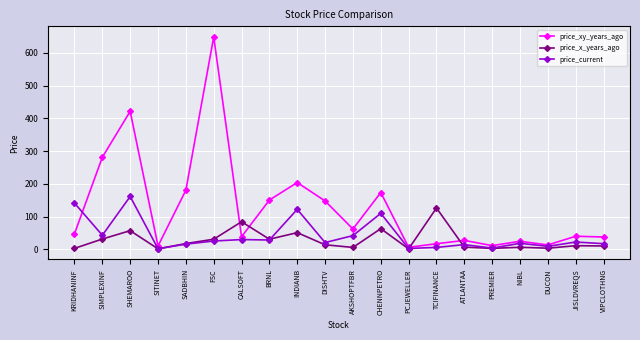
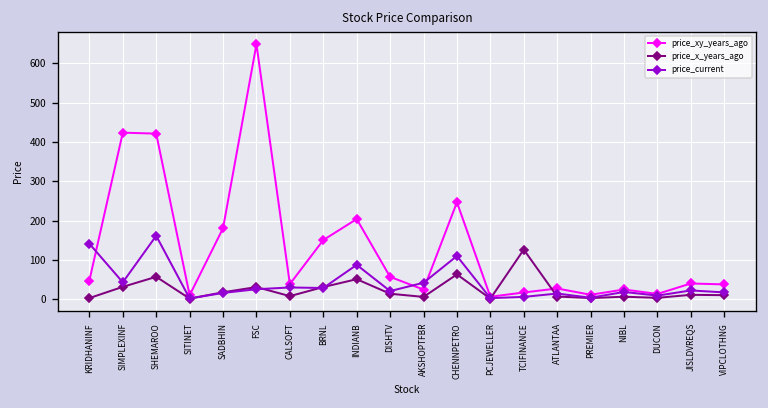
price_xy_years_ago, SIMPLEXINF: 280 -> 420
price_x_years_ago, CALSOFT: 80 -> 10
price_current, INDIANB: 120 -> 90
price_xy_years_ago, DISHTV: 150 -> 60
price_xy_years_ago, AKSHOPTFBR: 60 -> 20
price_xy_years_ago, CHENNPETRO: 170 -> 250
